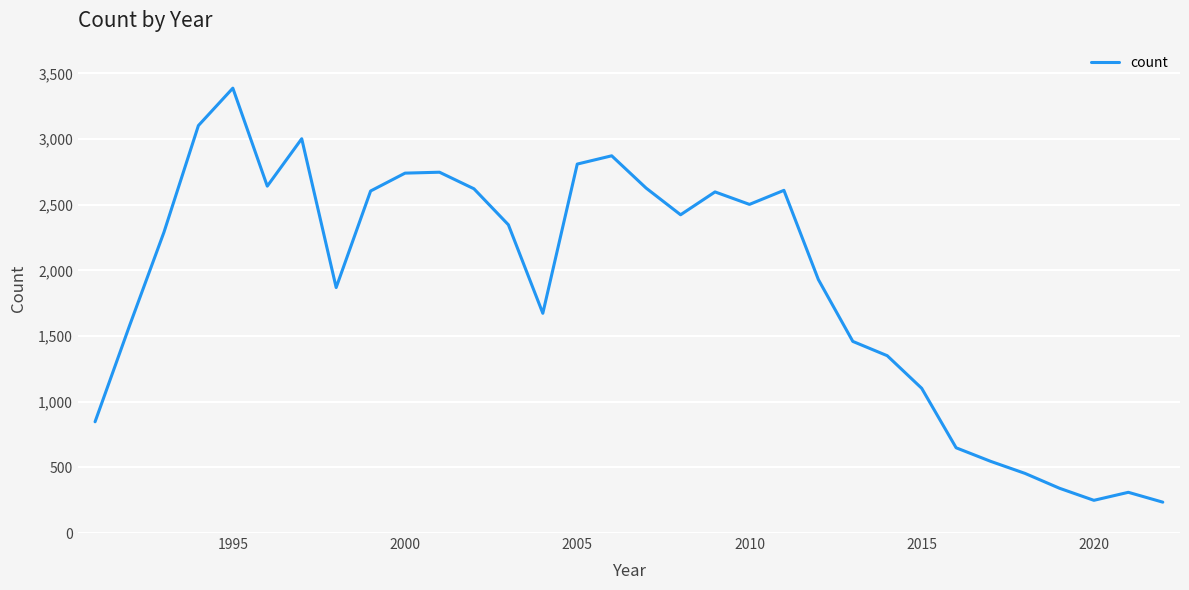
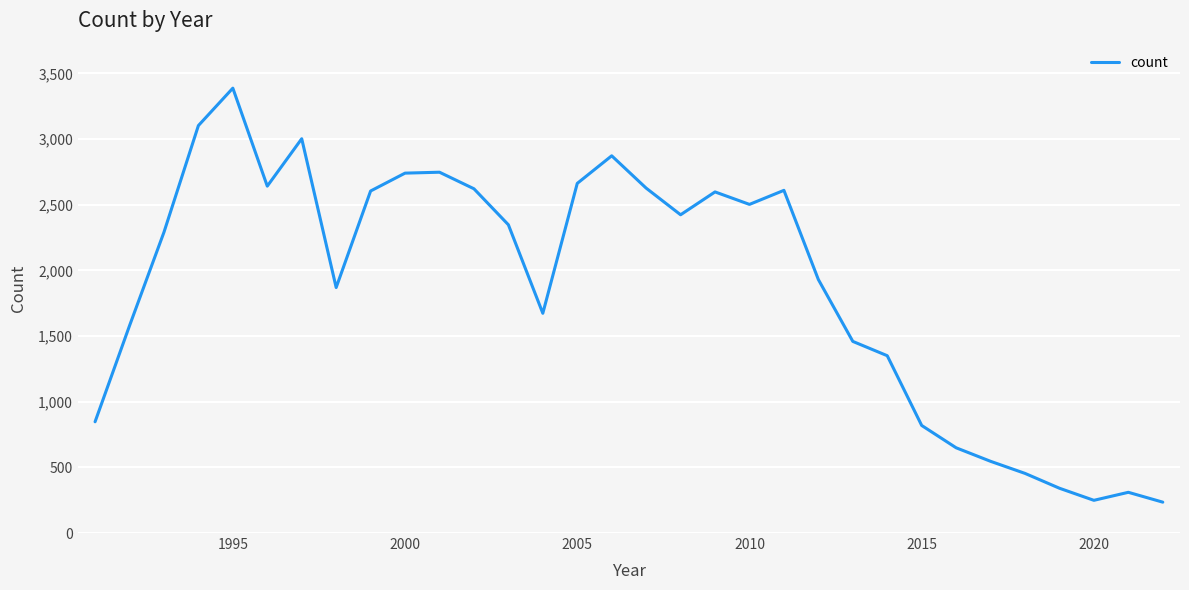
2005: 2,810 -> 2,660
2015: 1,100 -> 820
